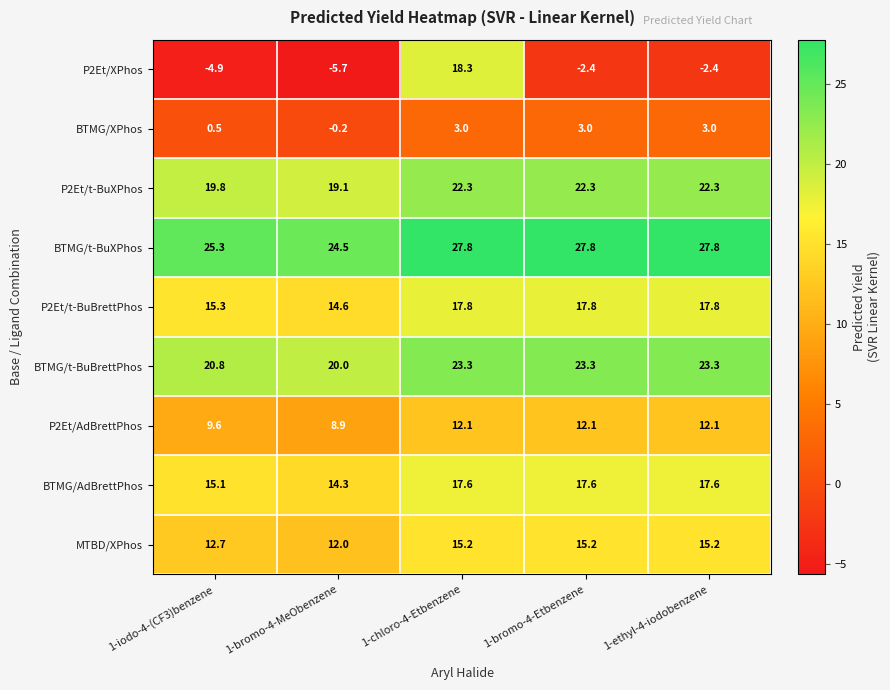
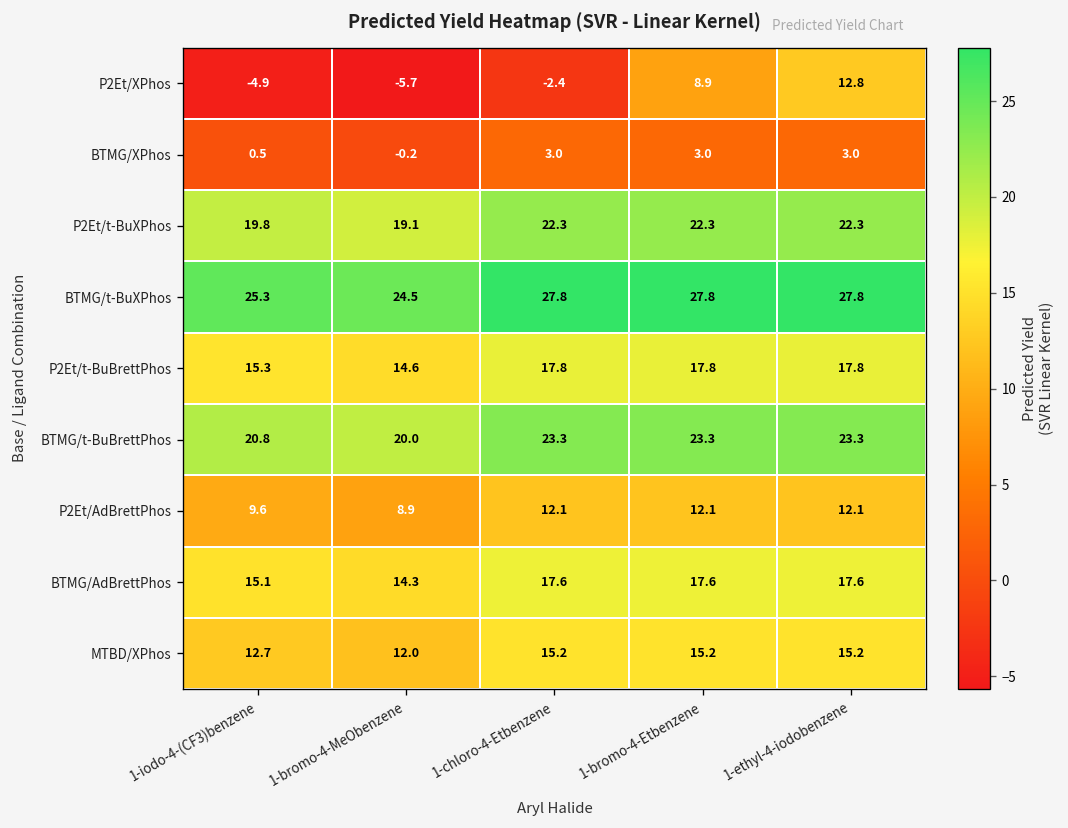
P2Et/XPhos, 1-chloro-4-Etbenzene: 18.3 -> -2.4
P2Et/XPhos, 1-bromo-4-Etbenzene: -2.4 -> 8.9
P2Et/XPhos, 1-ethyl-4-iodobenzene: -2.4 -> 12.8
